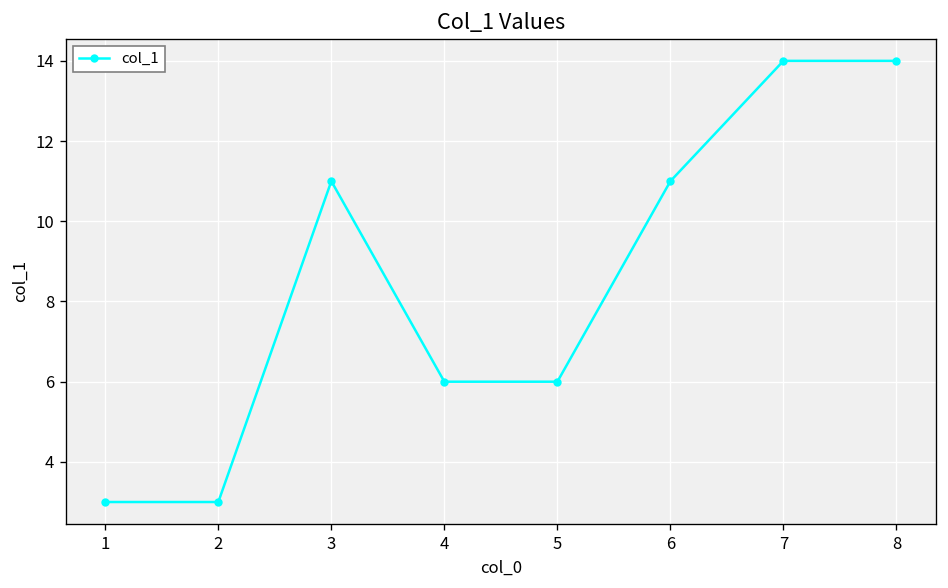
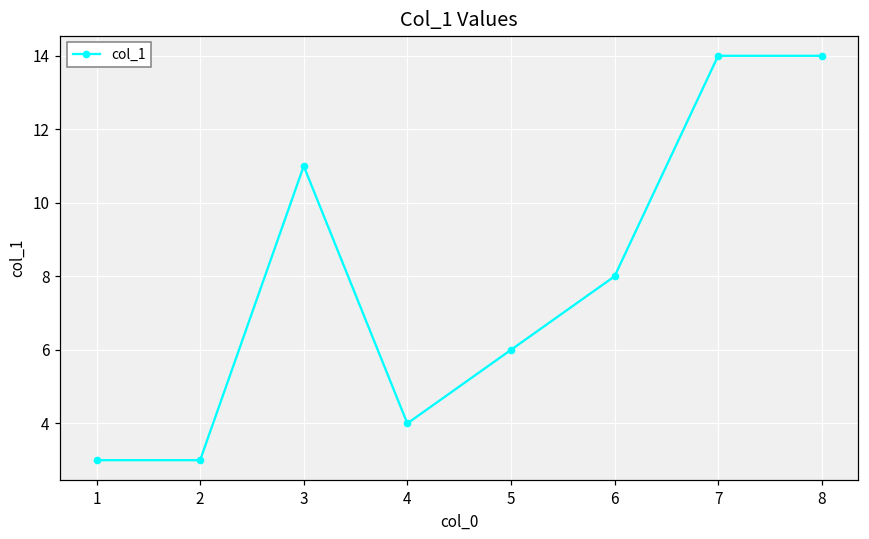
4: 6 -> 4
6: 11 -> 8
